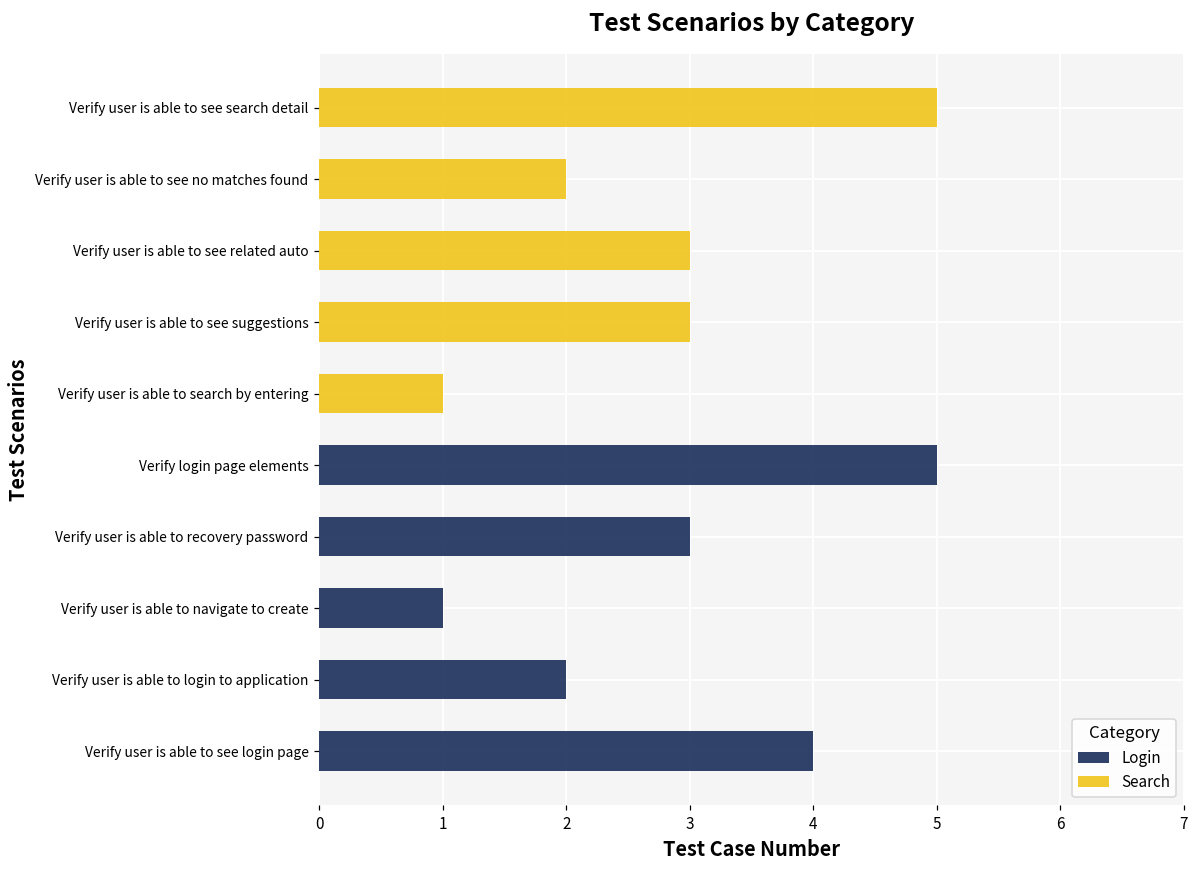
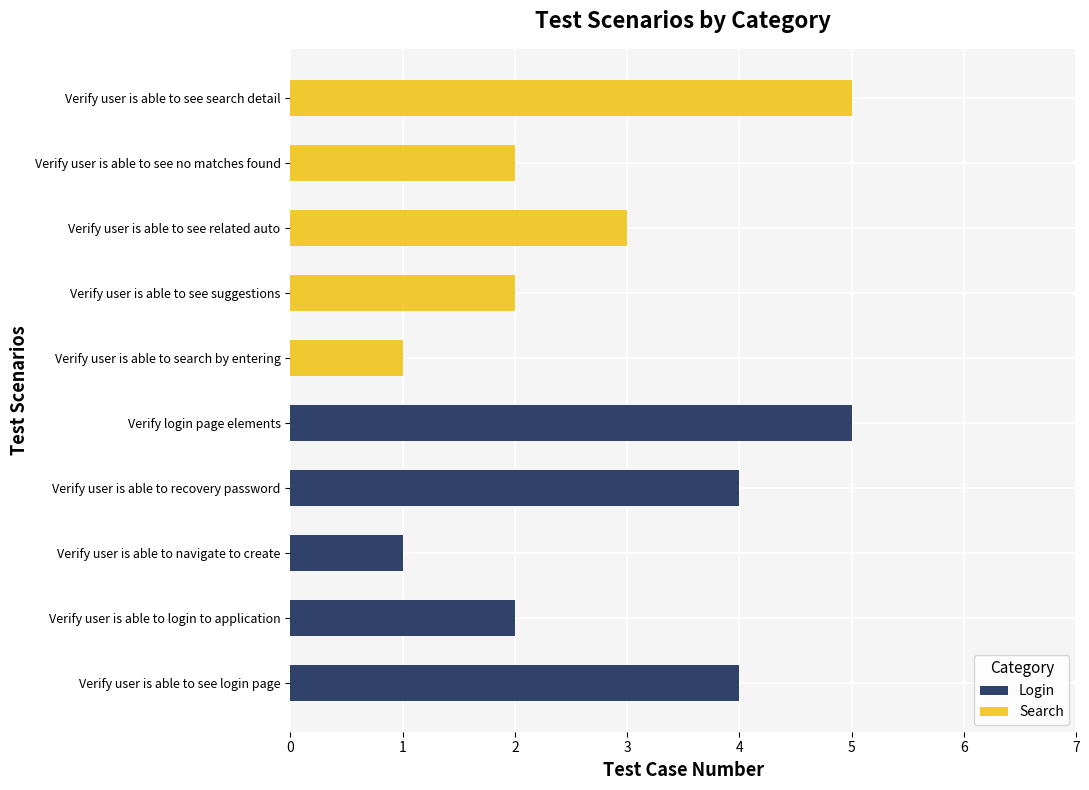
Search, Verify user is able to see suggestions: 3 -> 2
Login, Verify user is able to recovery password: 3 -> 4
